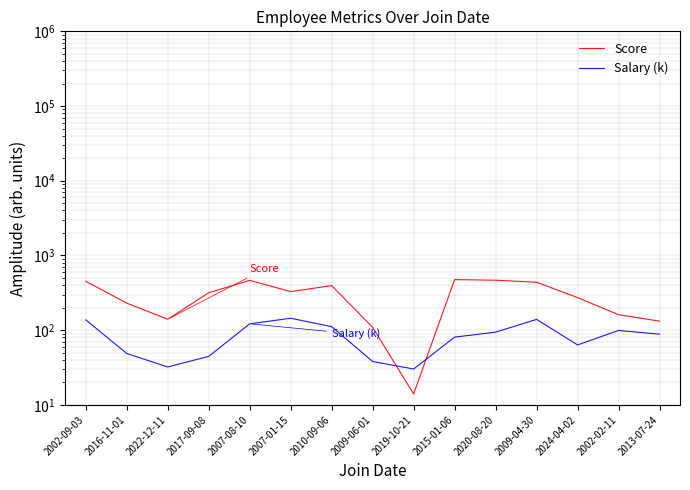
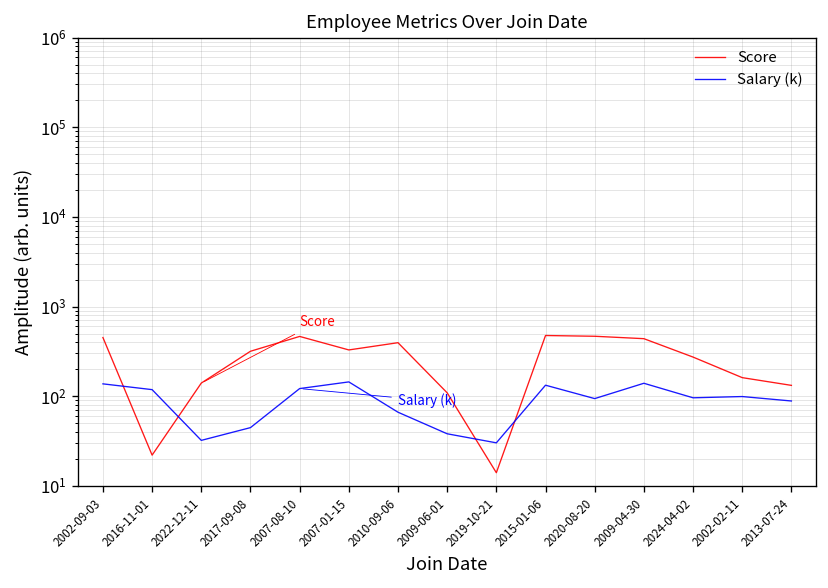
Score, 2016-11-01: 230 -> 22
Salary (k), 2016-11-01: 50 -> 120
Salary (k), 2010-09-06: 110 -> 70
Salary (k), 2015-01-06: 80 -> 130
Salary (k), 2024-04-02: 60 -> 100
